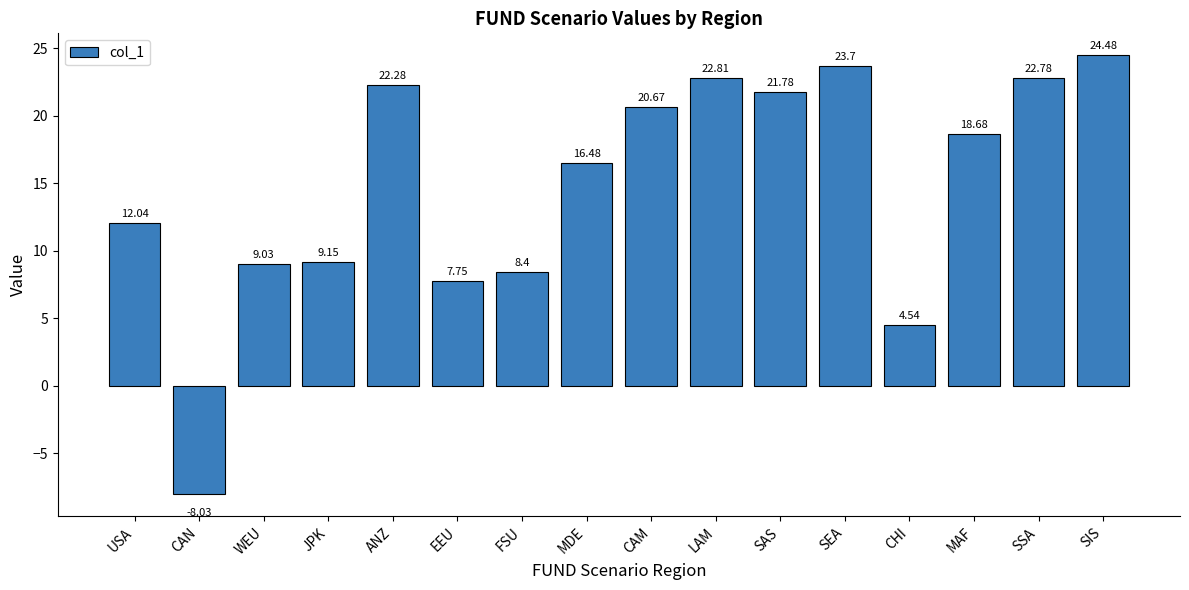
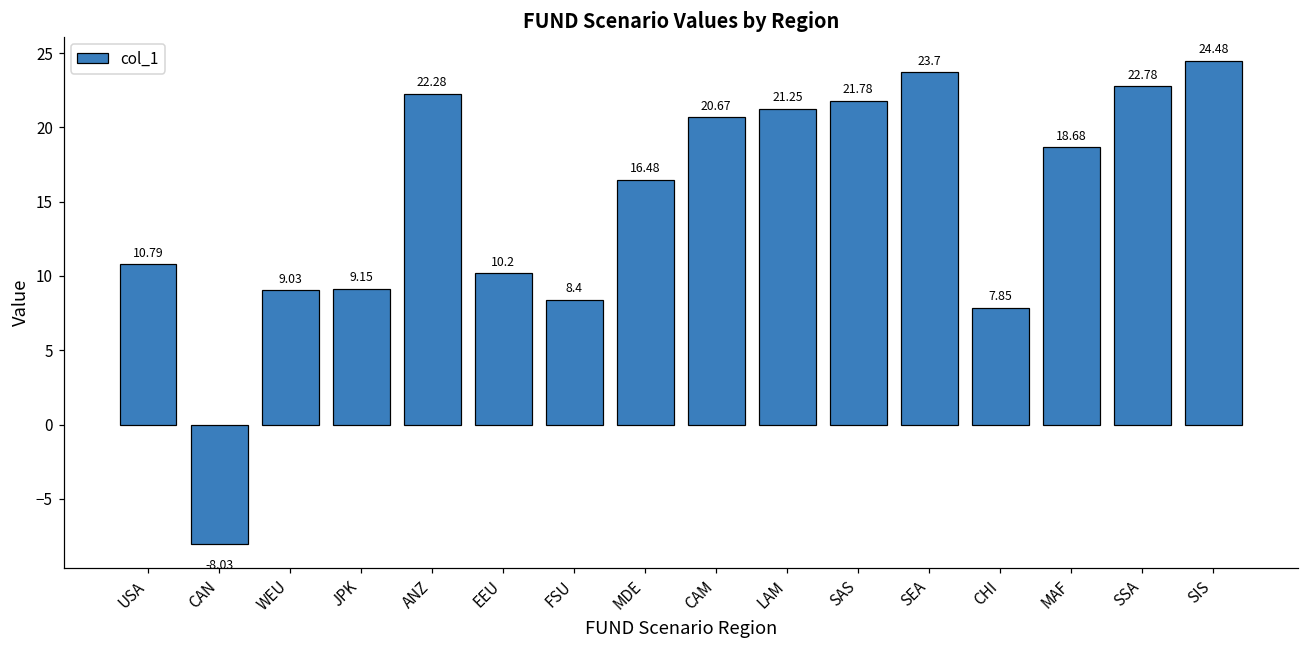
USA: 12.04 -> 10.79
EEU: 7.75 -> 10.2
LAM: 22.81 -> 21.25
CHI: 4.54 -> 7.85
